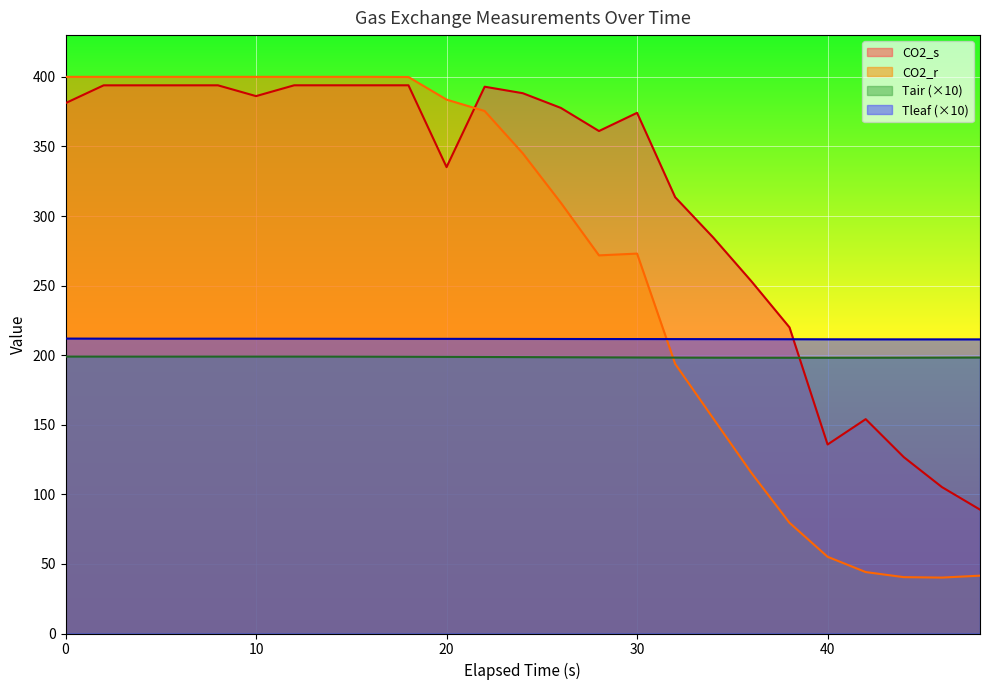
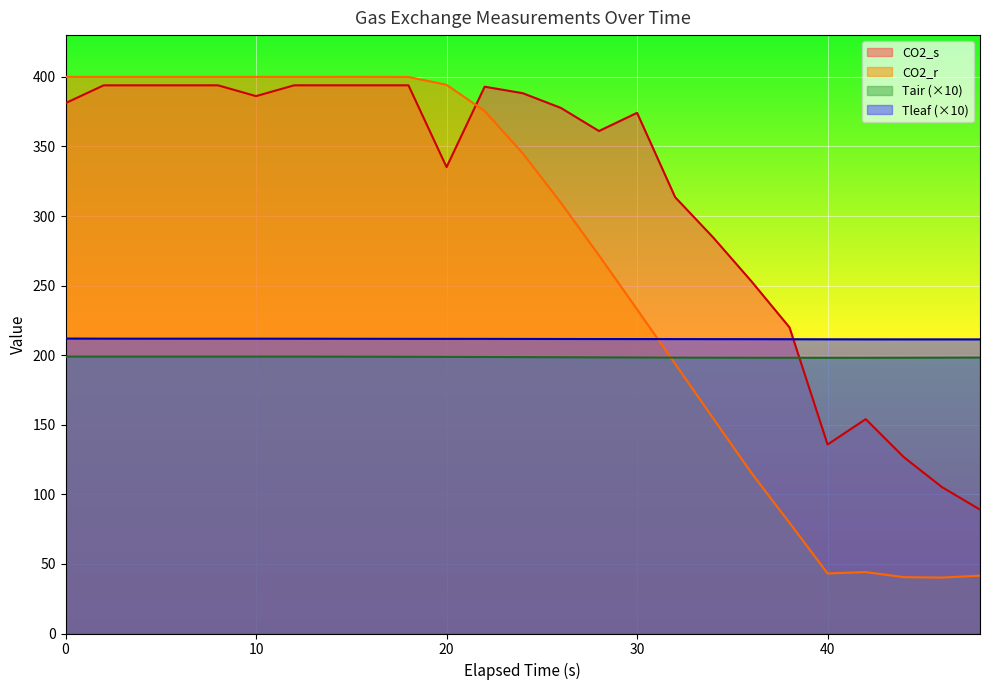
CO2_r, 20: 384 -> 394
CO2_r, 30: 273 -> 233
CO2_r, 40: 55 -> 43
